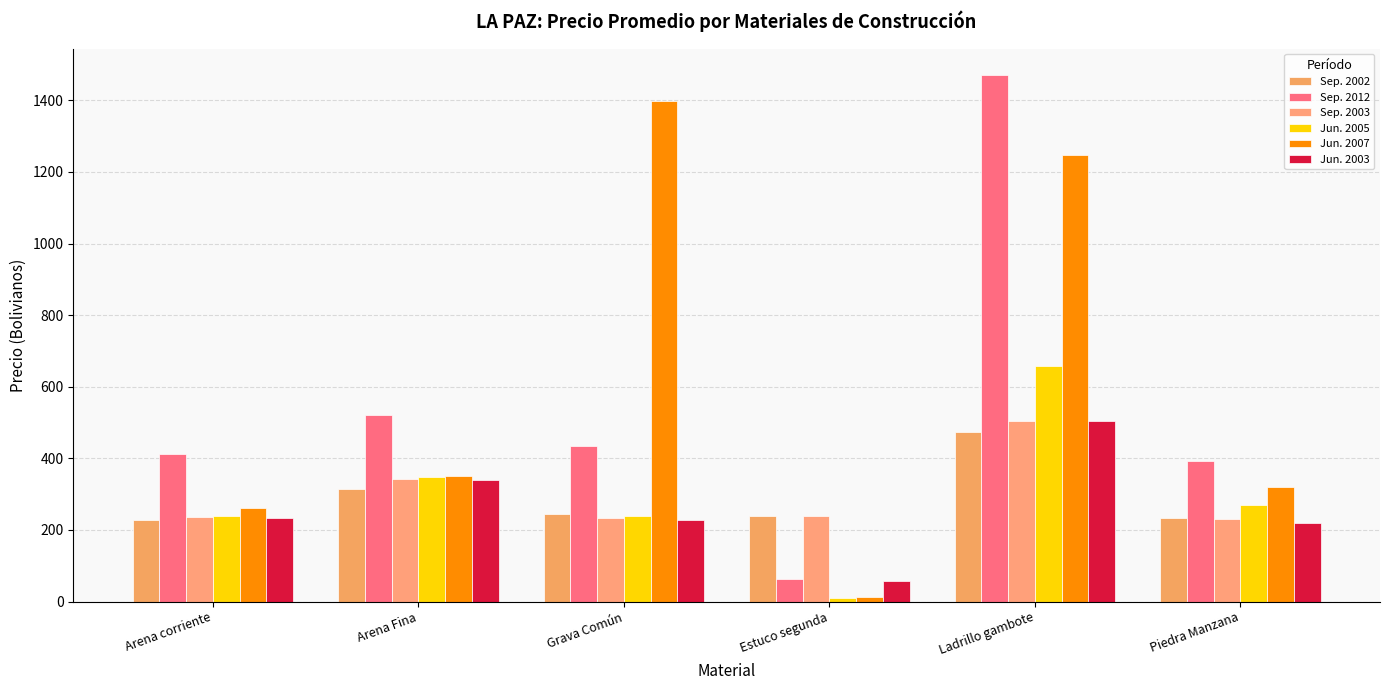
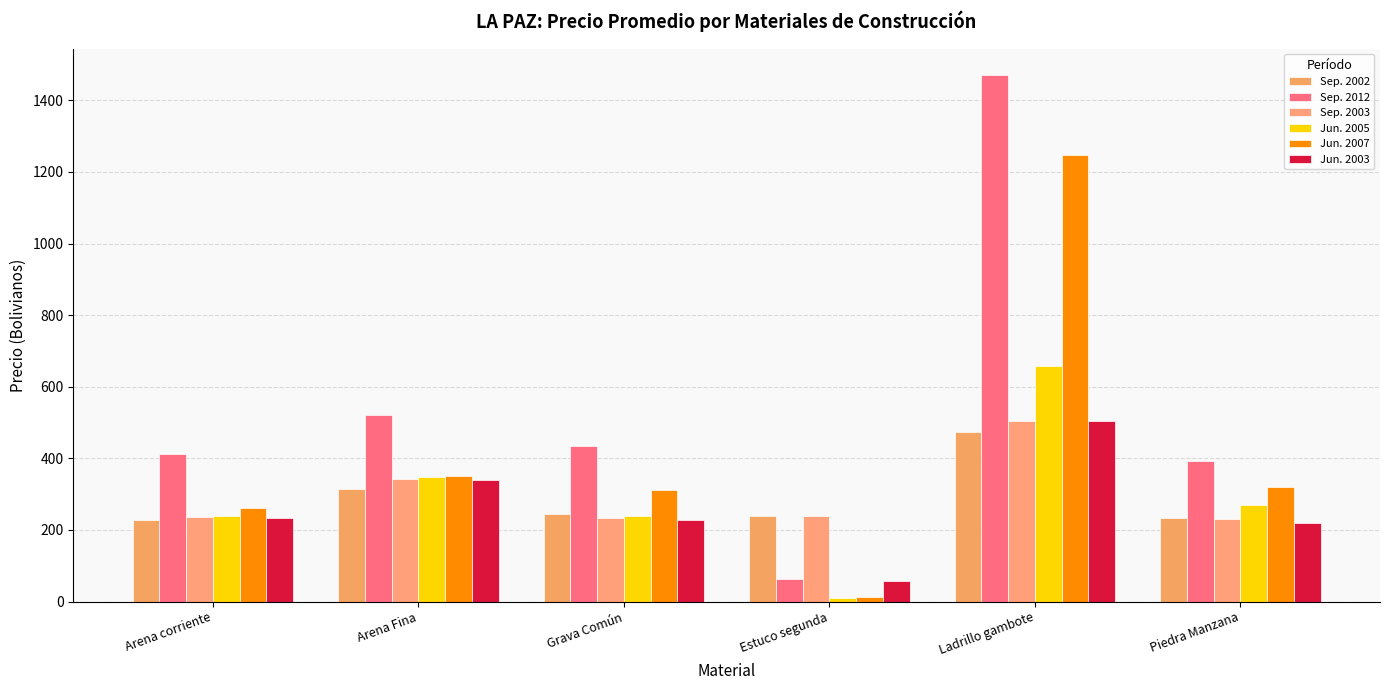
Jun. 2007, Grava Común: 1400 -> 310
